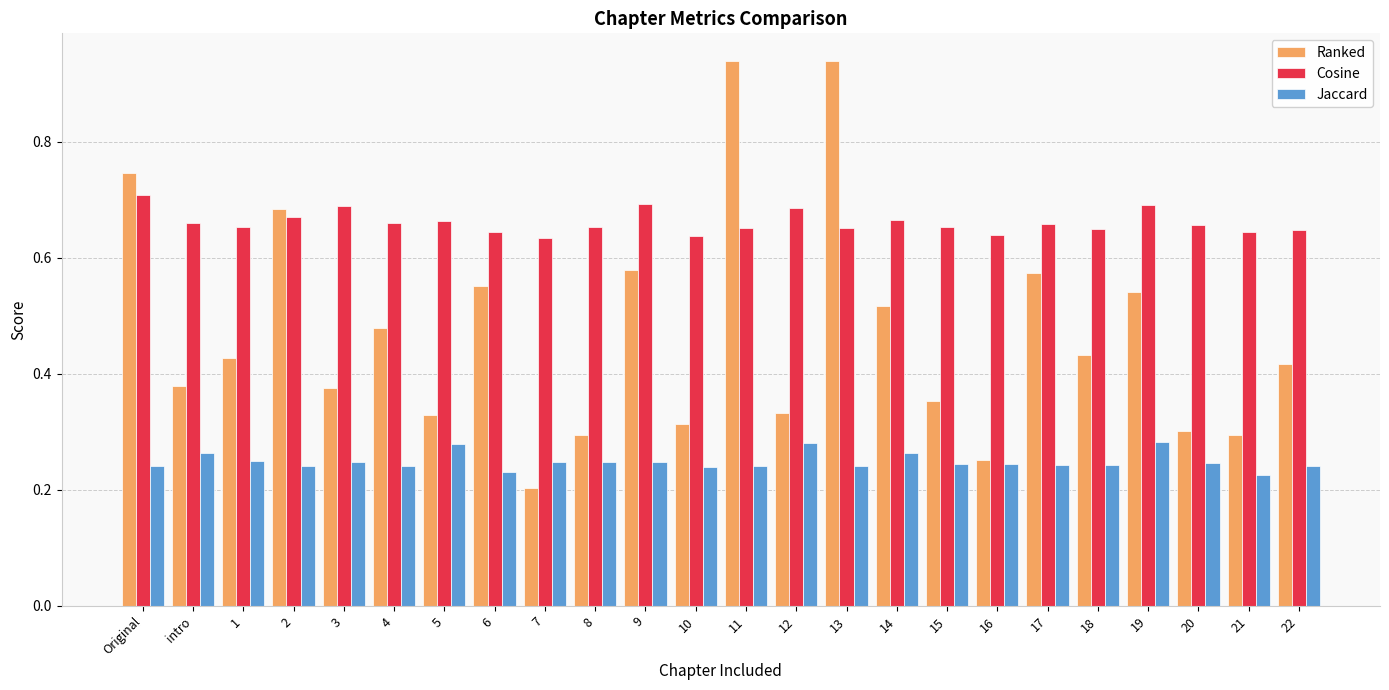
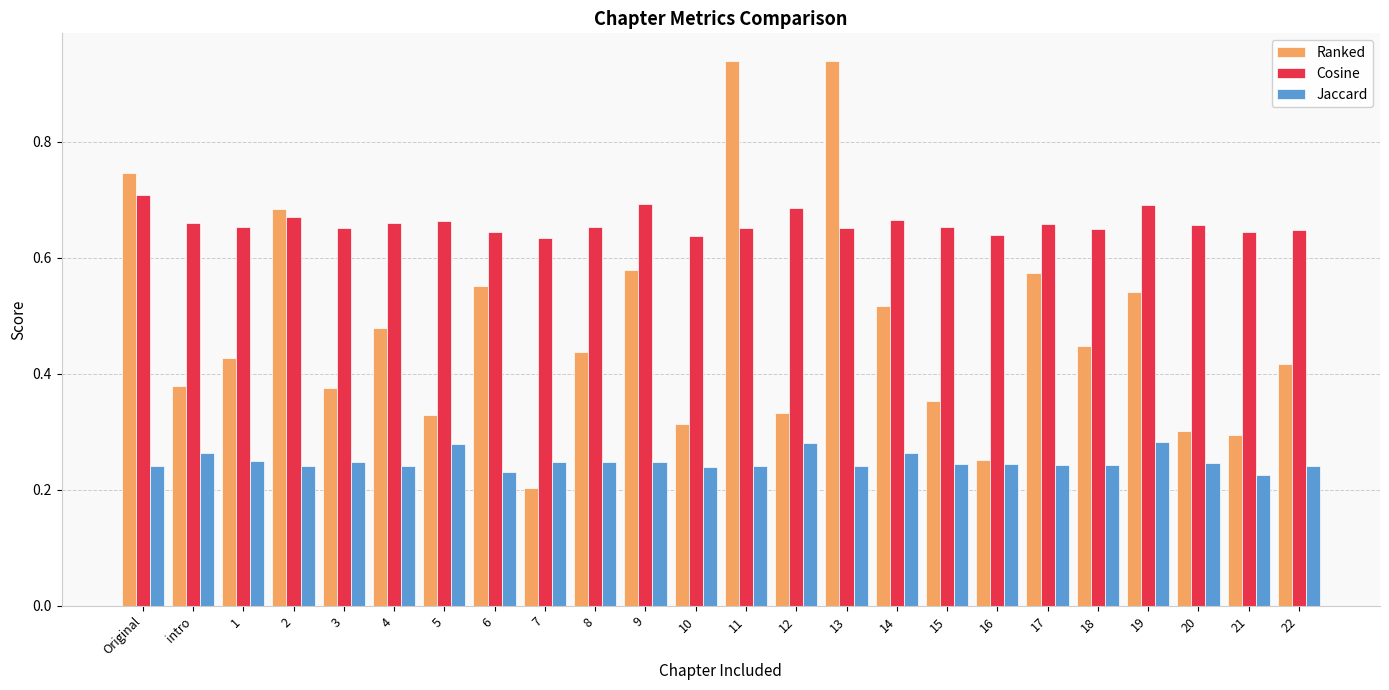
Cosine, 3: 0.69 -> 0.65
Ranked, 8: 0.29 -> 0.44
Ranked, 18: 0.43 -> 0.45
